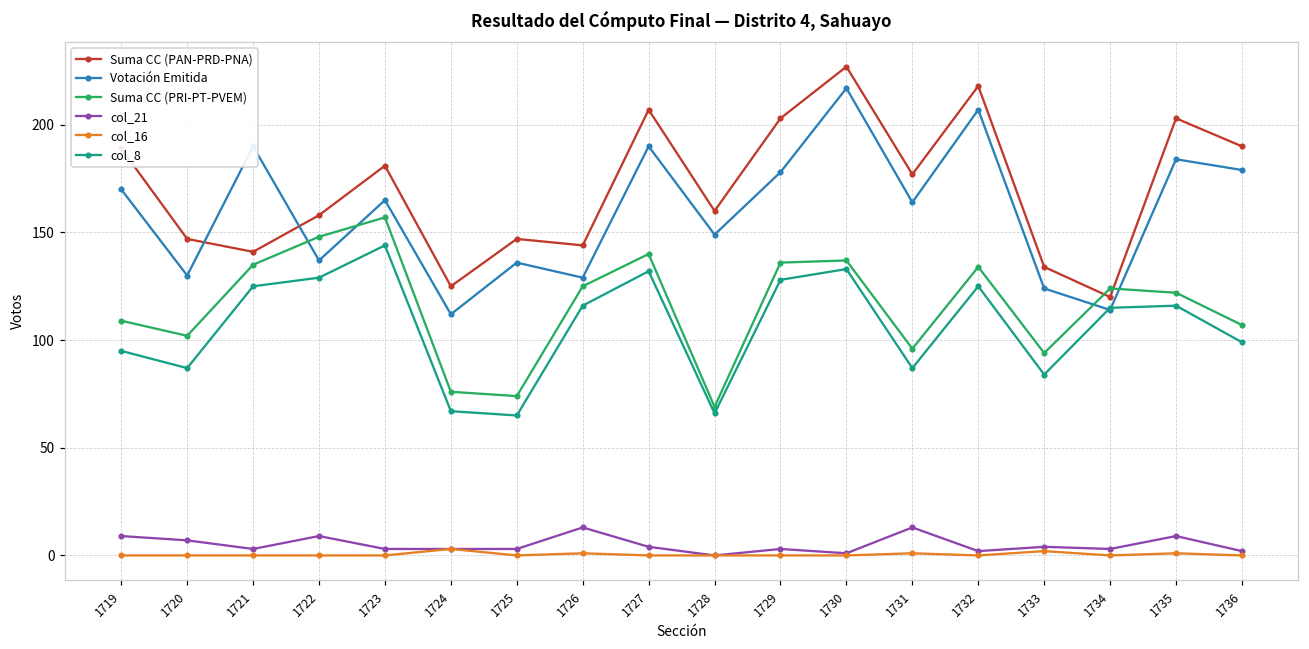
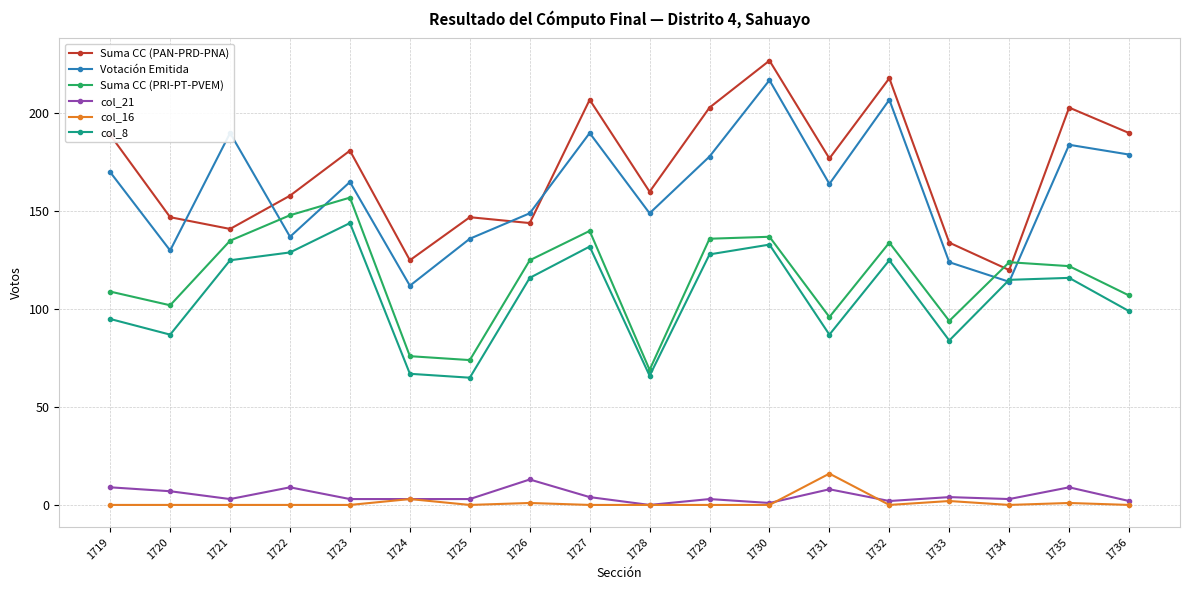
Votación Emitida, 1726: 129 -> 149
col_21, 1731: 13 -> 8
col_16, 1731: 1 -> 16
